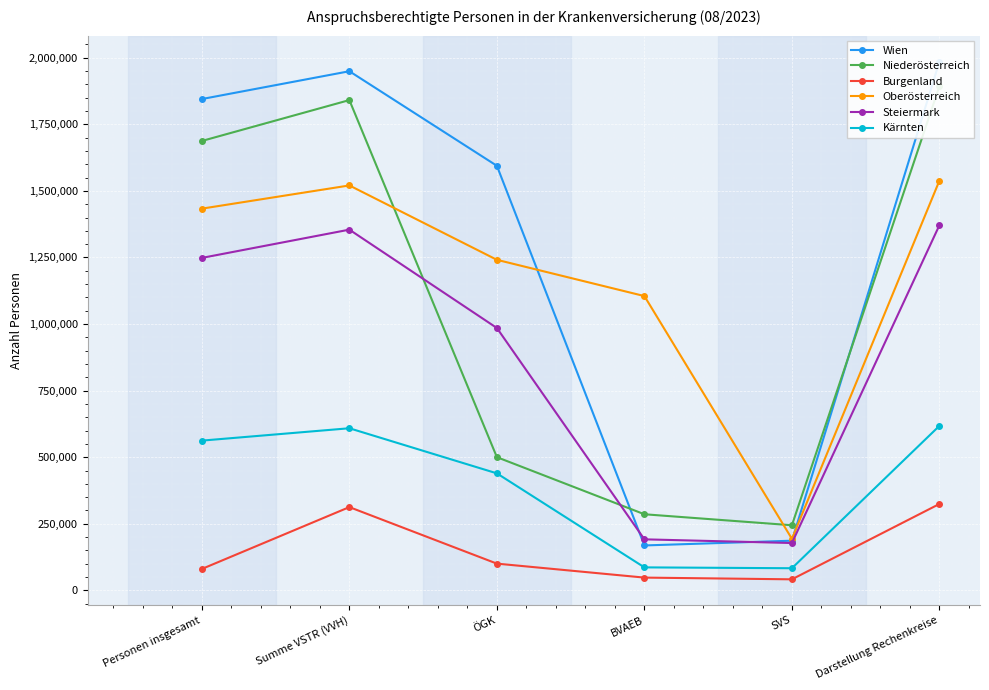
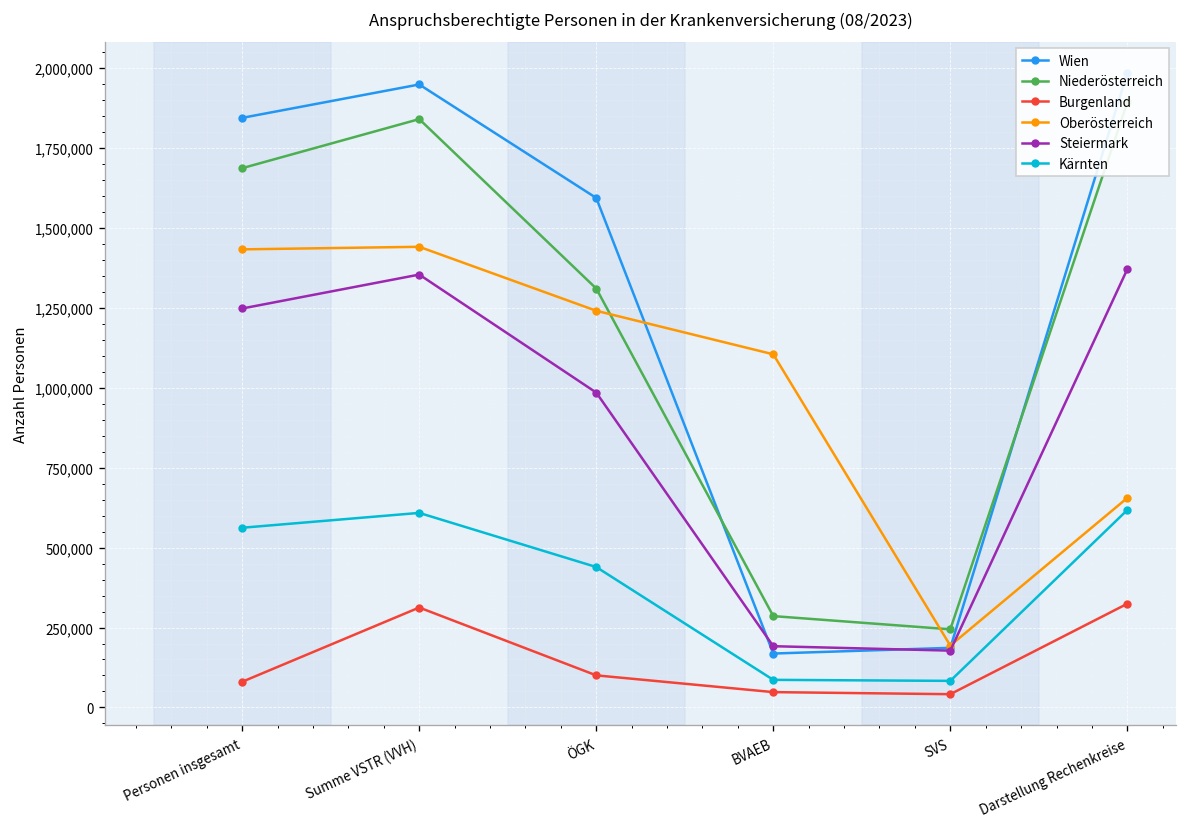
Oberösterreich, Summe VSTR (VVH): 1,520,000 -> 1,440,000
Niederösterreich, ÖGK: 500,000 -> 1,310,000
Oberösterreich, Darstellung Rechenkreise: 1,540,000 -> 660,000
